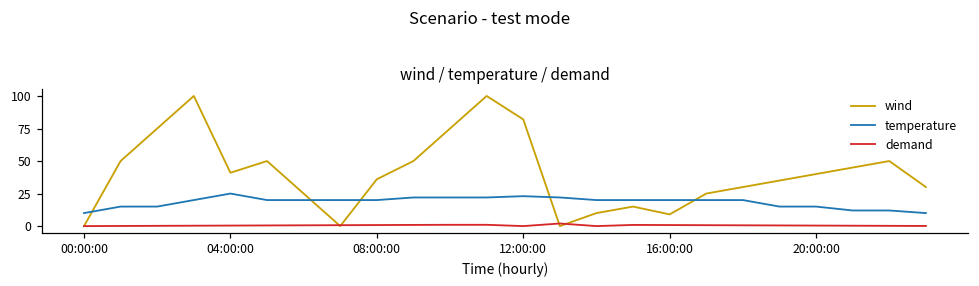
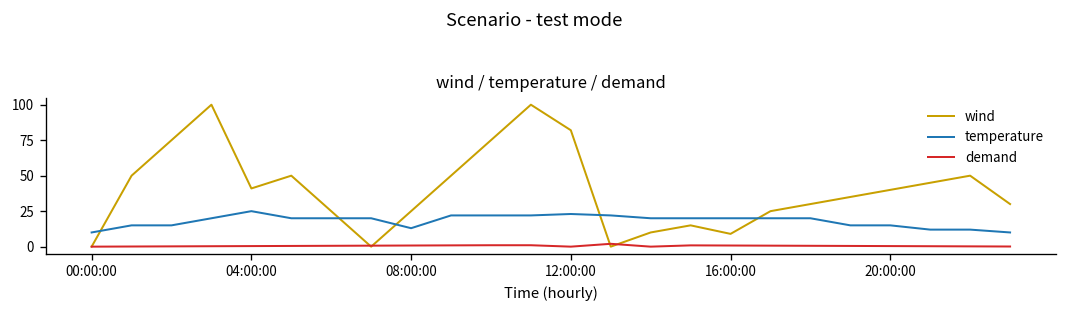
wind, 08:00:00: 36 -> 25
temperature, 08:00:00: 20 -> 13
